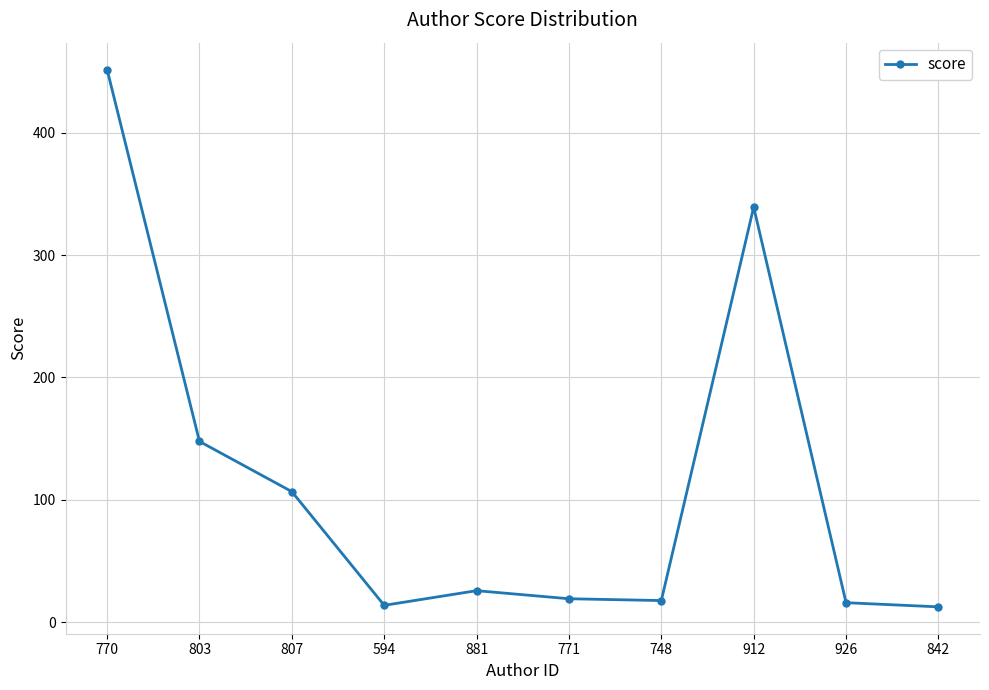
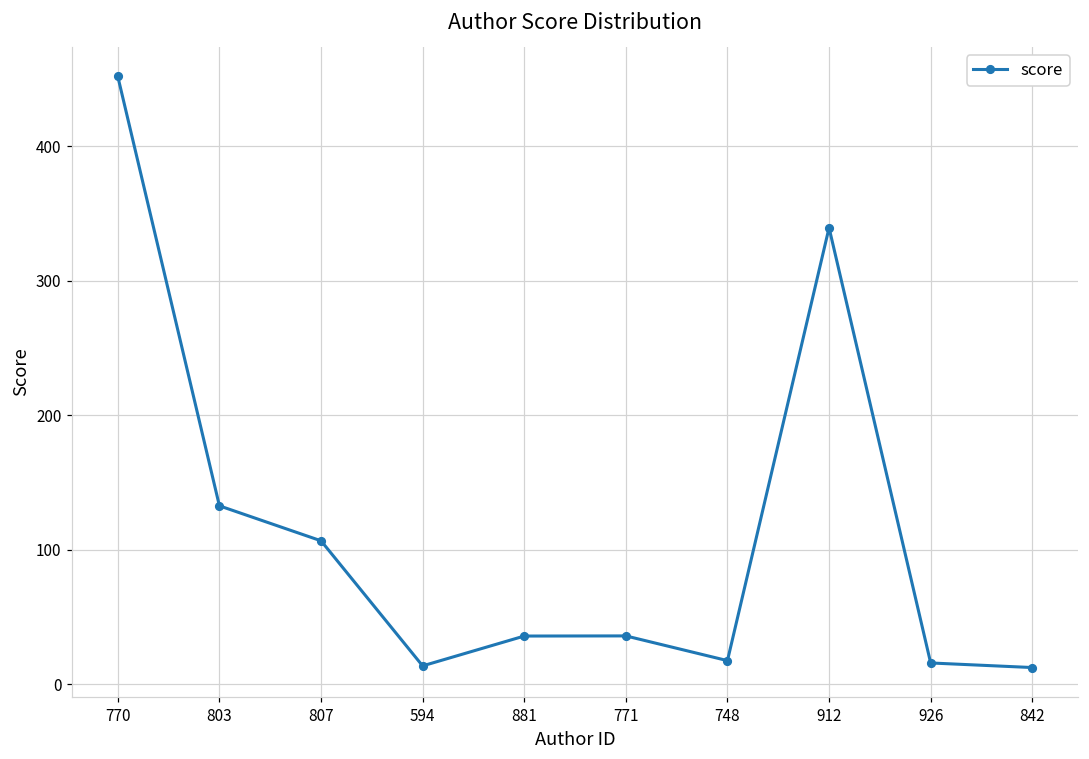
803: 148 -> 133
881: 26 -> 36
771: 19 -> 36
